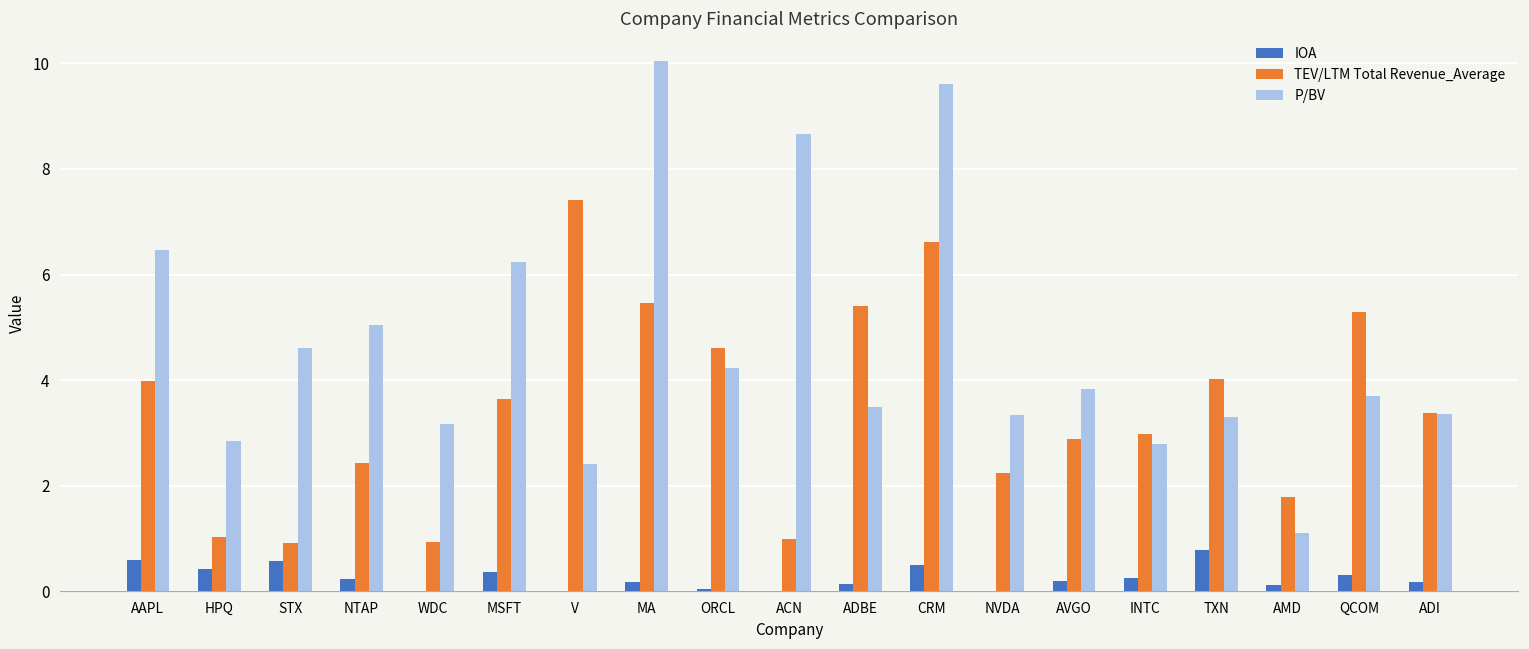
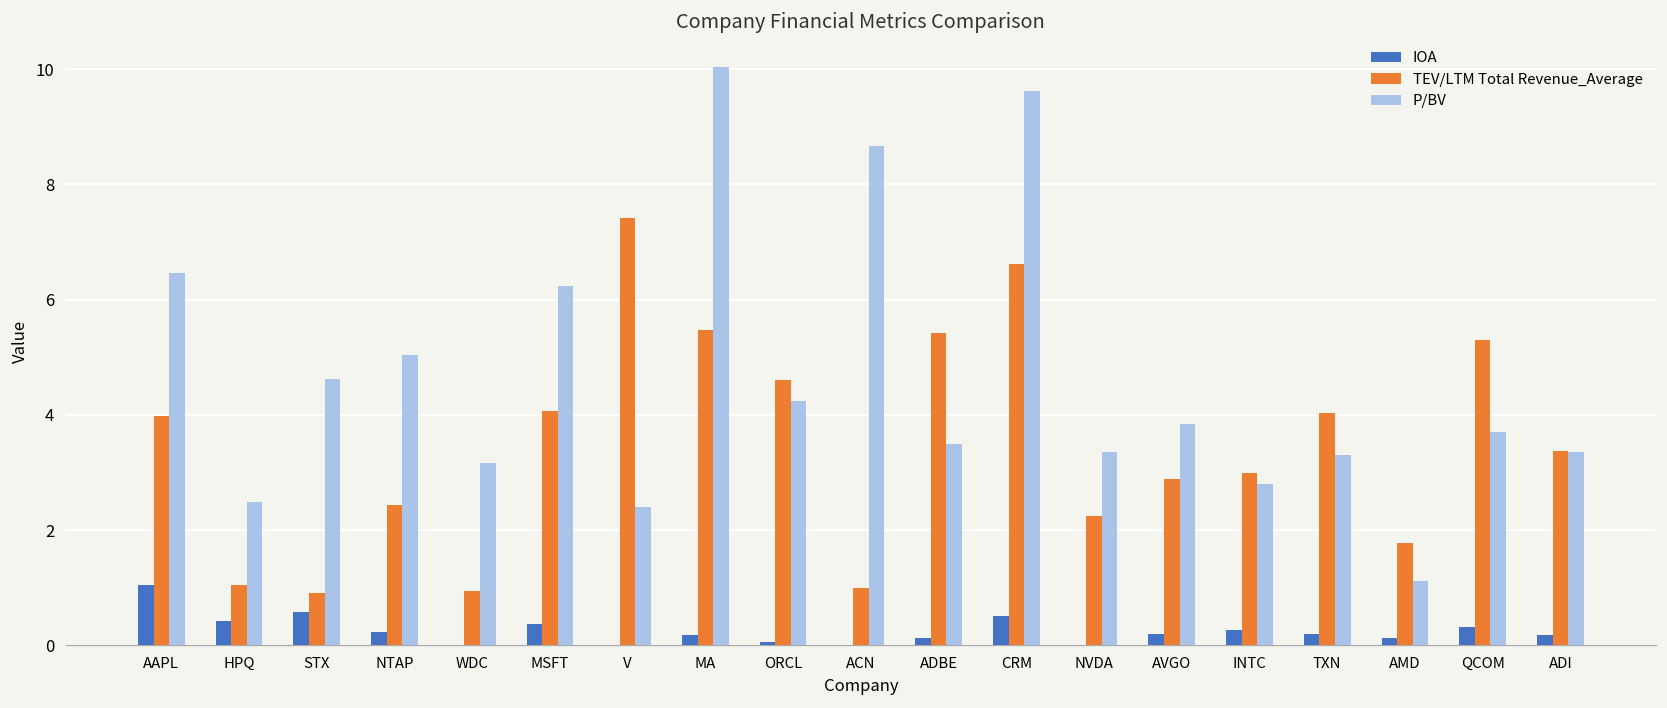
IOA, AAPL: 0.6 -> 1.0
P/BV, HPQ: 2.9 -> 2.5
TEV/LTM Total Revenue_Average, MSFT: 3.6 -> 4.1
IOA, TXN: 0.8 -> 0.2
